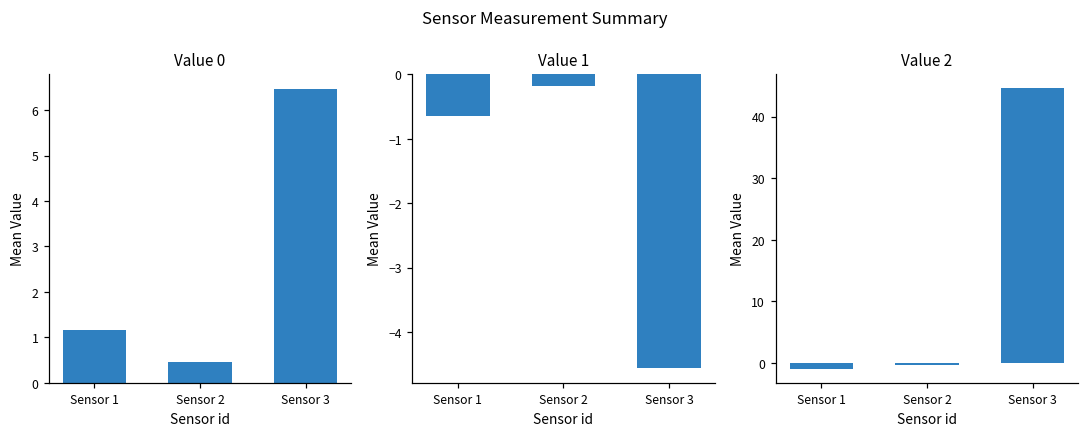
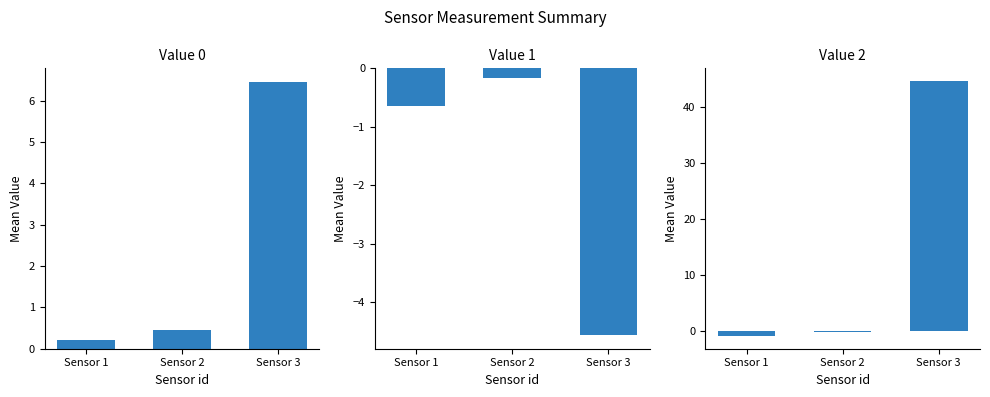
Value 0, Sensor 1: 1.2 -> 0.2
